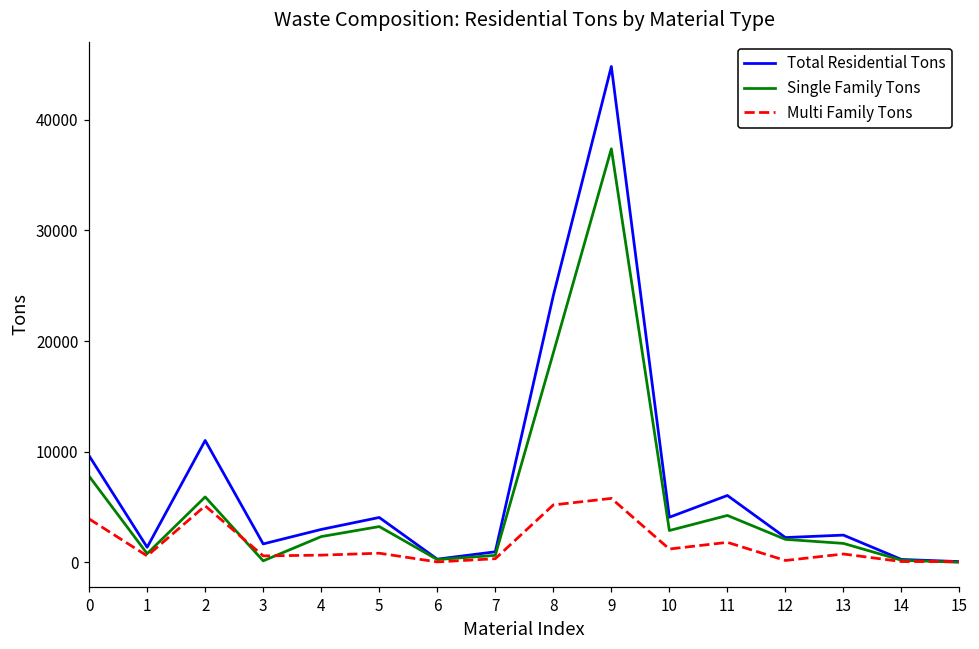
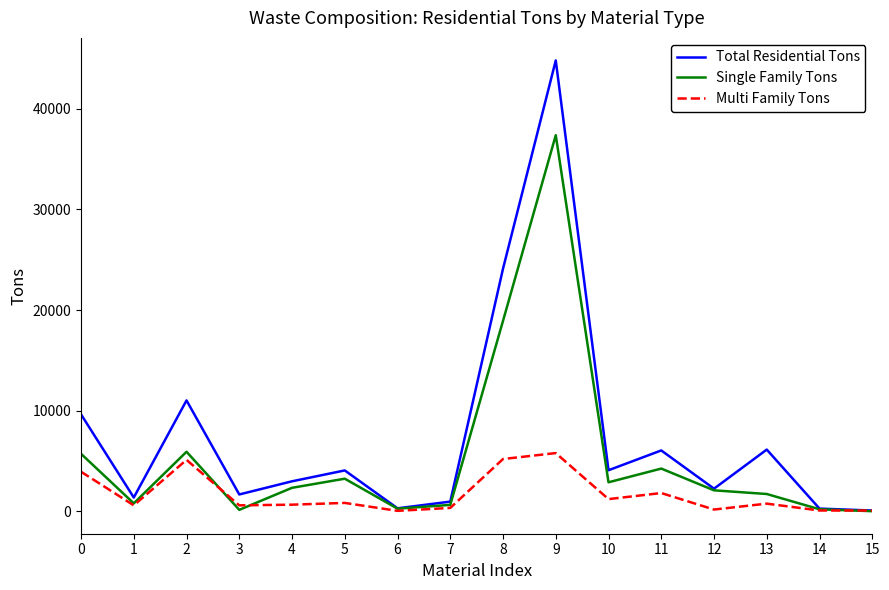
Single Family Tons, 0: 7800 -> 5700
Total Residential Tons, 13: 2500 -> 6100
